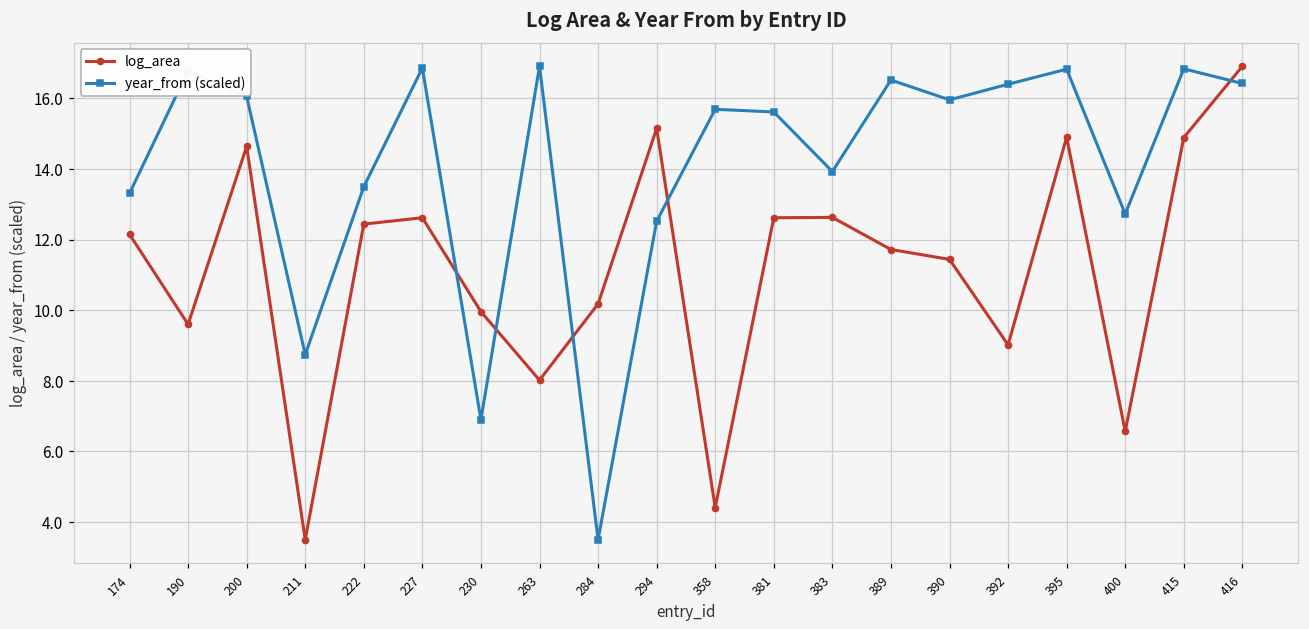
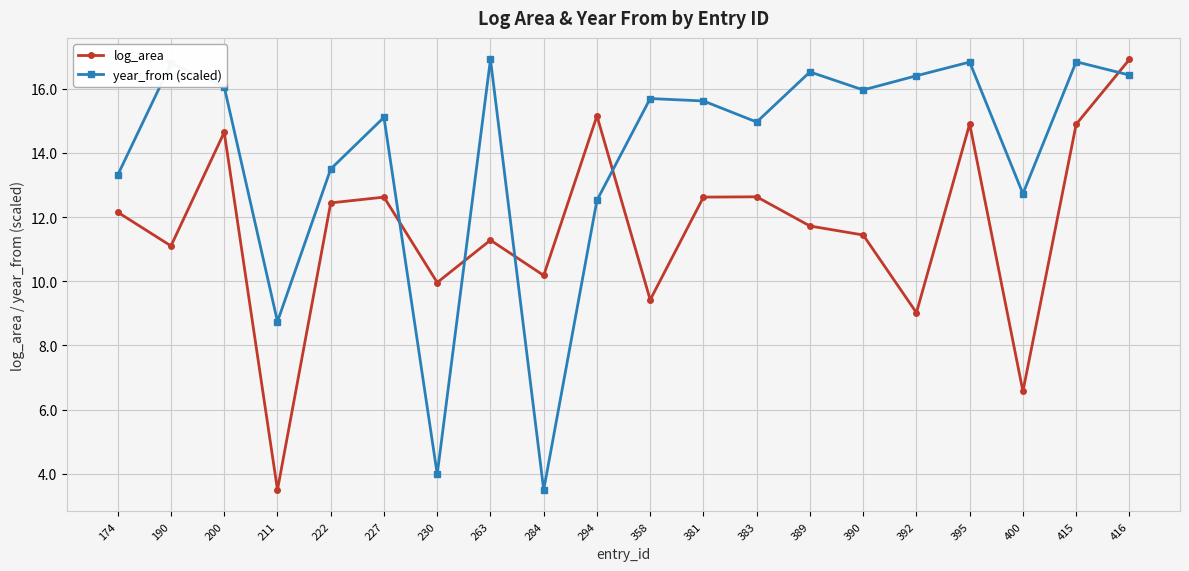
log_area, 190: 9.6 -> 11.1
year_from (scaled), 227: 16.9 -> 15.1
year_from (scaled), 230: 6.9 -> 4.0
log_area, 263: 8.0 -> 11.3
log_area, 358: 4.4 -> 9.4
year_from (scaled), 383: 13.9 -> 15.0
